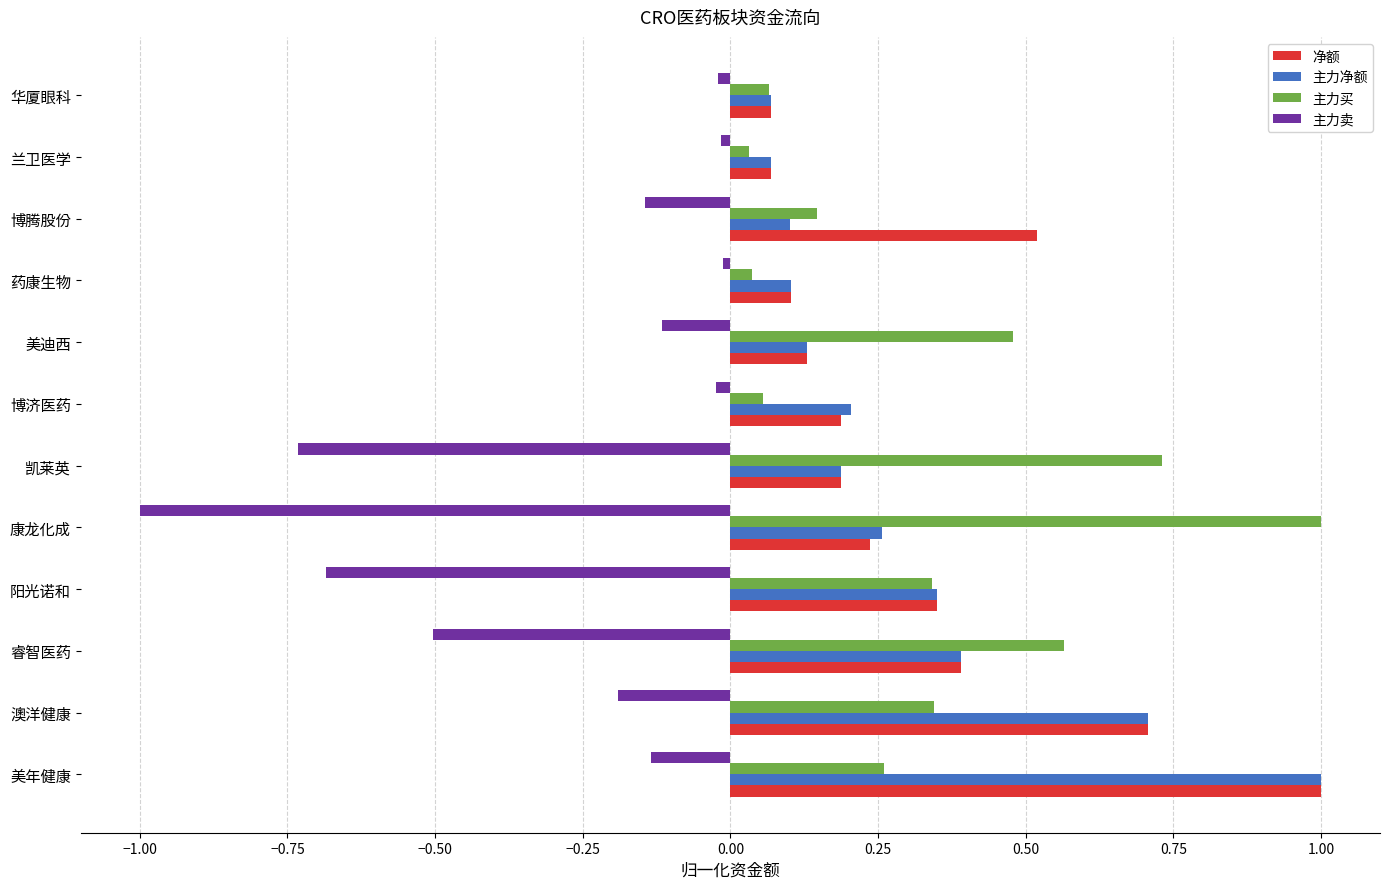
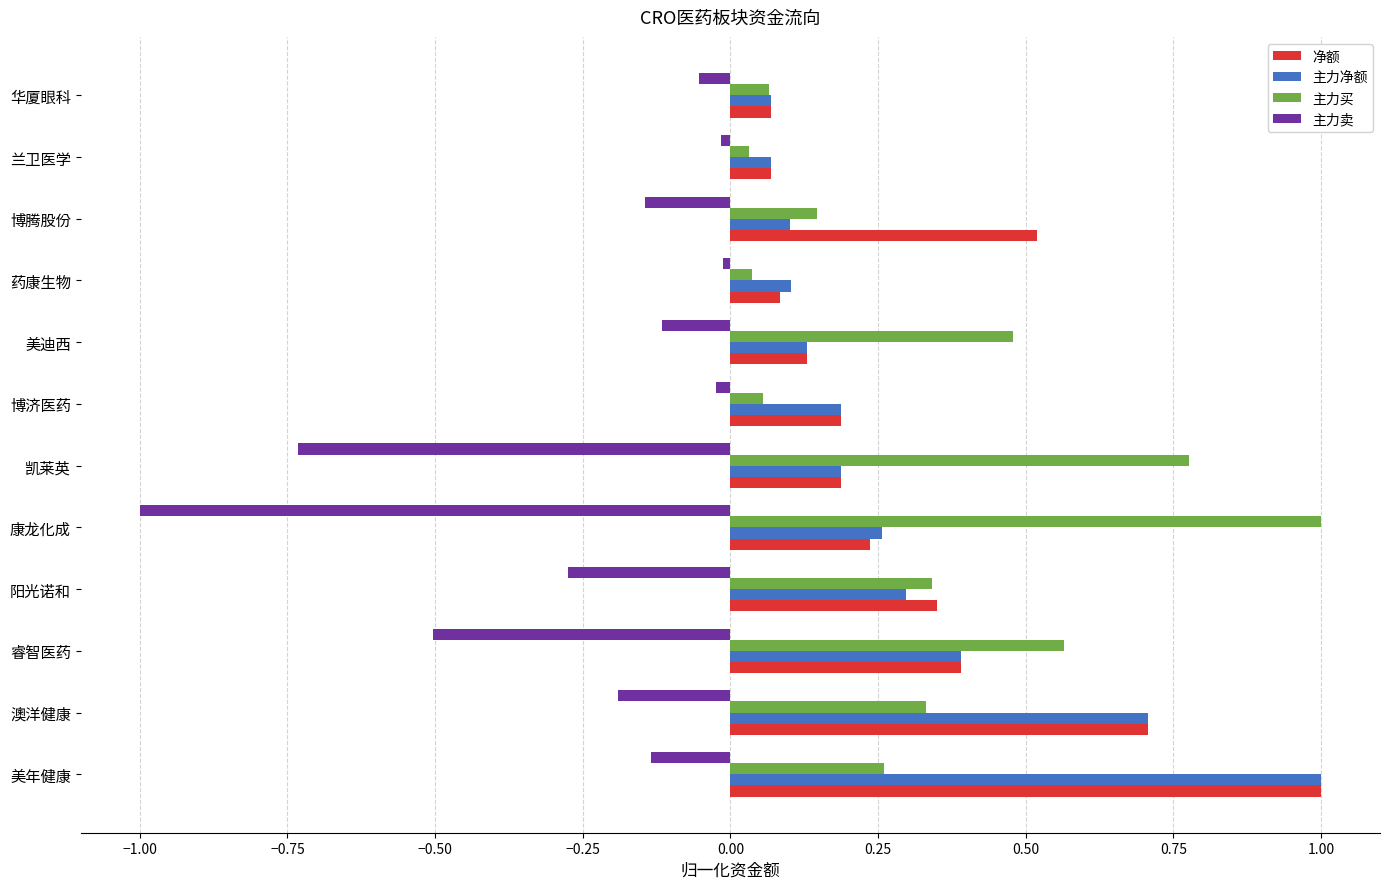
主力卖, 华厦眼科: -0.02 -> -0.05
净额, 药康生物: 0.10 -> 0.08
主力净额, 博济医药: 0.20 -> 0.19
主力买, 凯莱英: 0.73 -> 0.78
主力卖, 阳光诺和: -0.68 -> -0.28
主力净额, 阳光诺和: 0.35 -> 0.30
主力买, 澳洋健康: 0.35 -> 0.33
